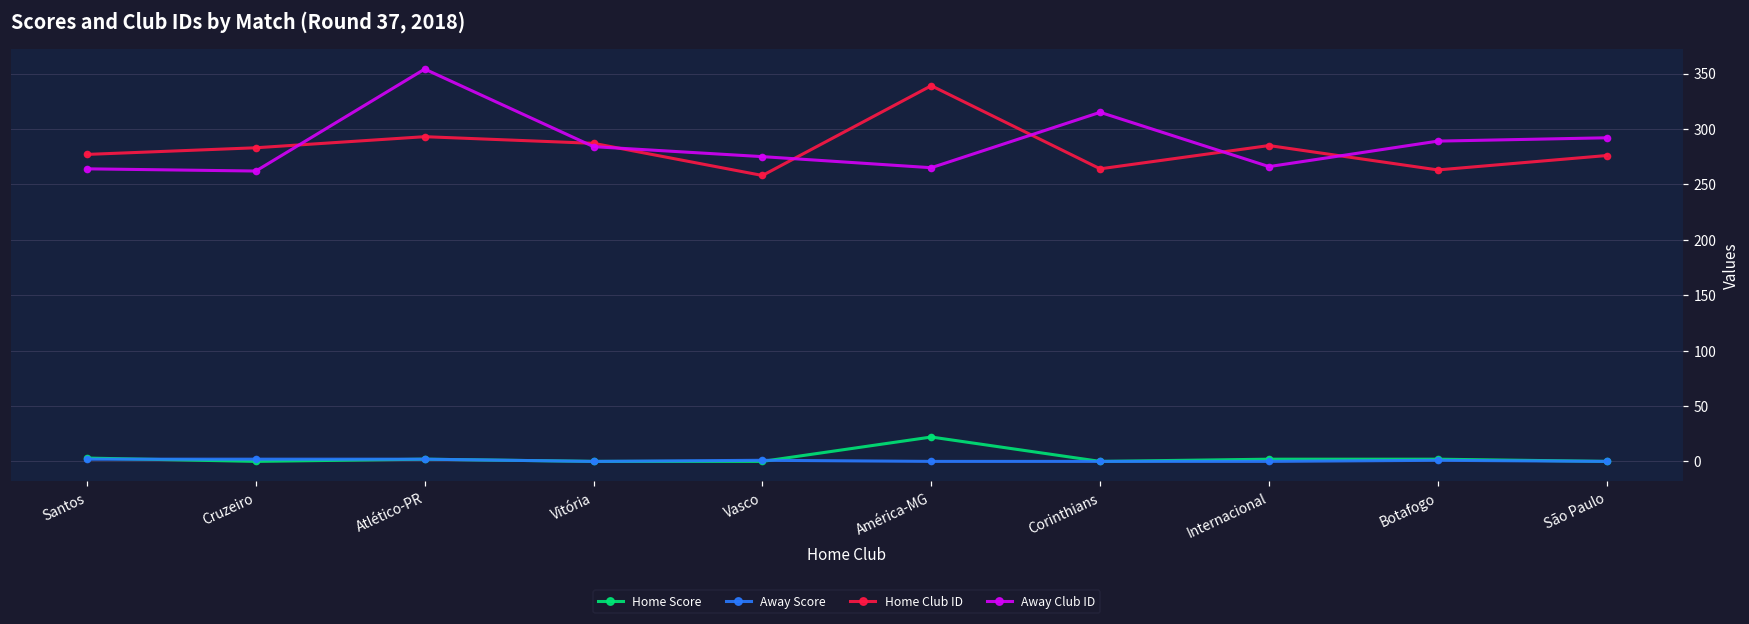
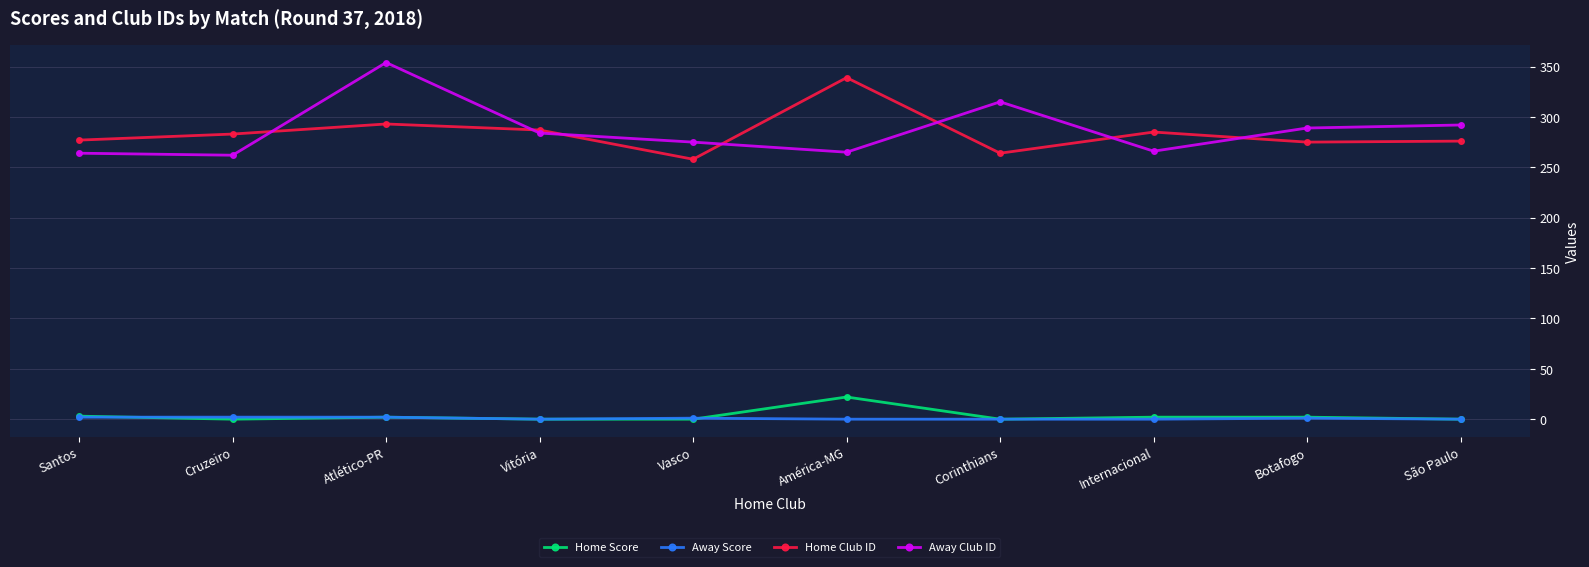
Home Club ID, Botafogo: 263 -> 275
